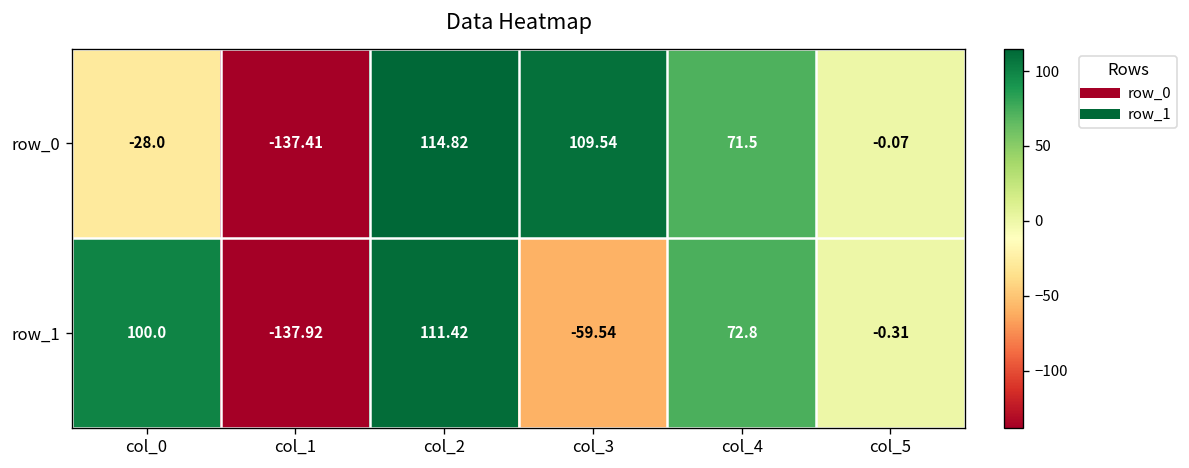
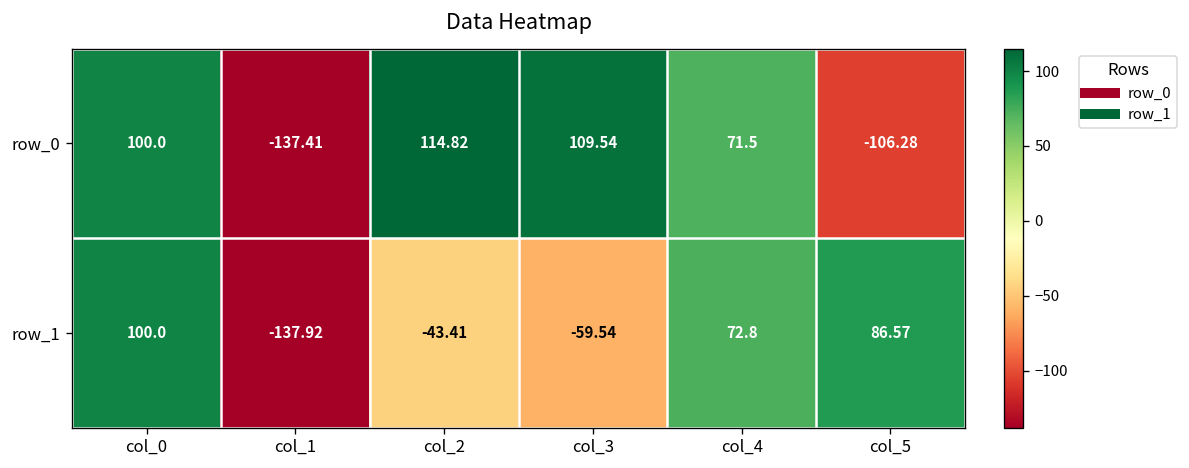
row_0, col_0: -28.0 -> 100.0
row_0, col_5: -0.07 -> -106.28
row_1, col_2: 111.42 -> -43.41
row_1, col_5: -0.31 -> 86.57
